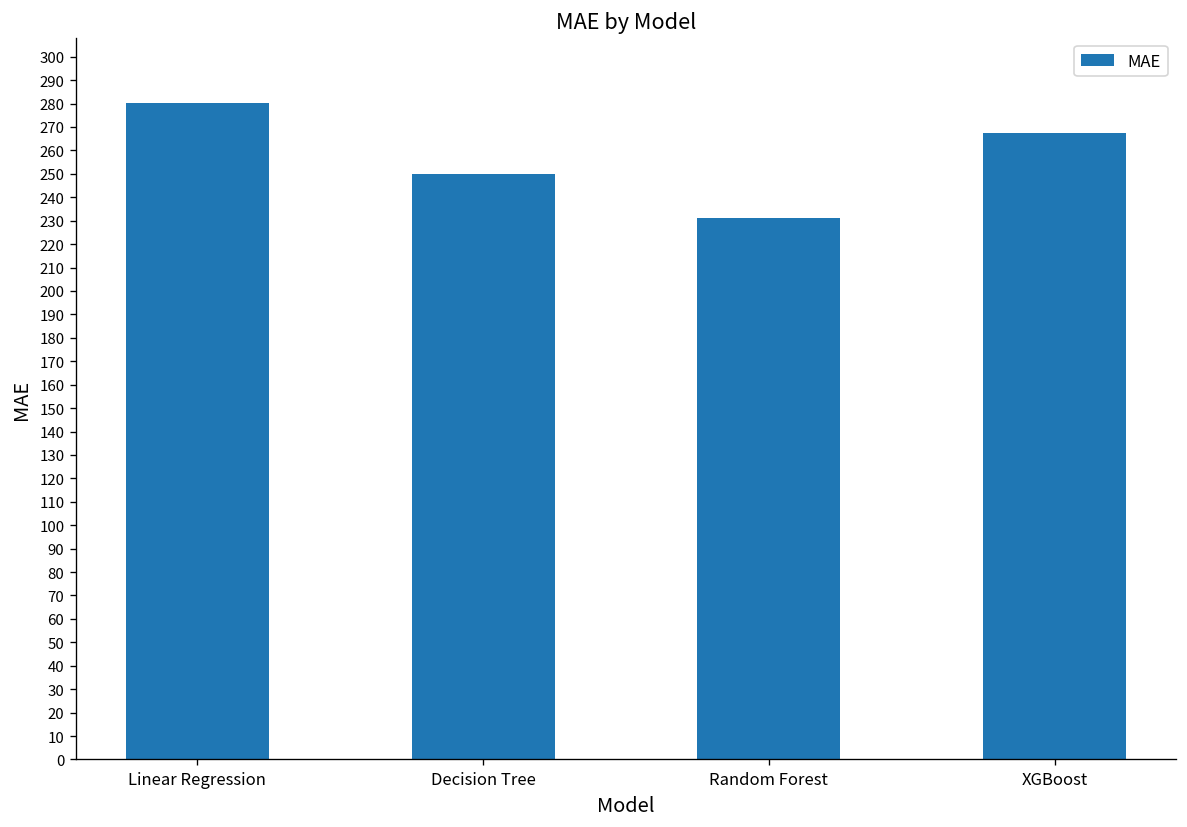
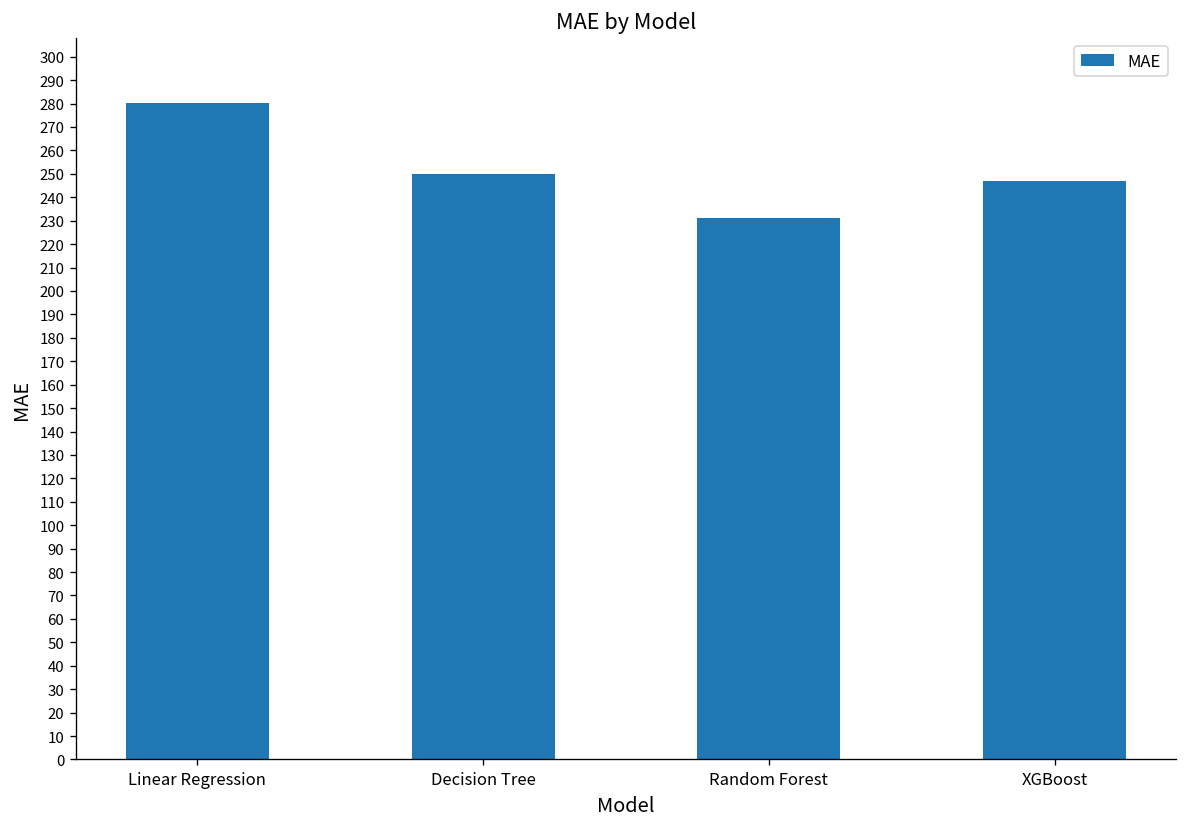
XGBoost: 267 -> 247
